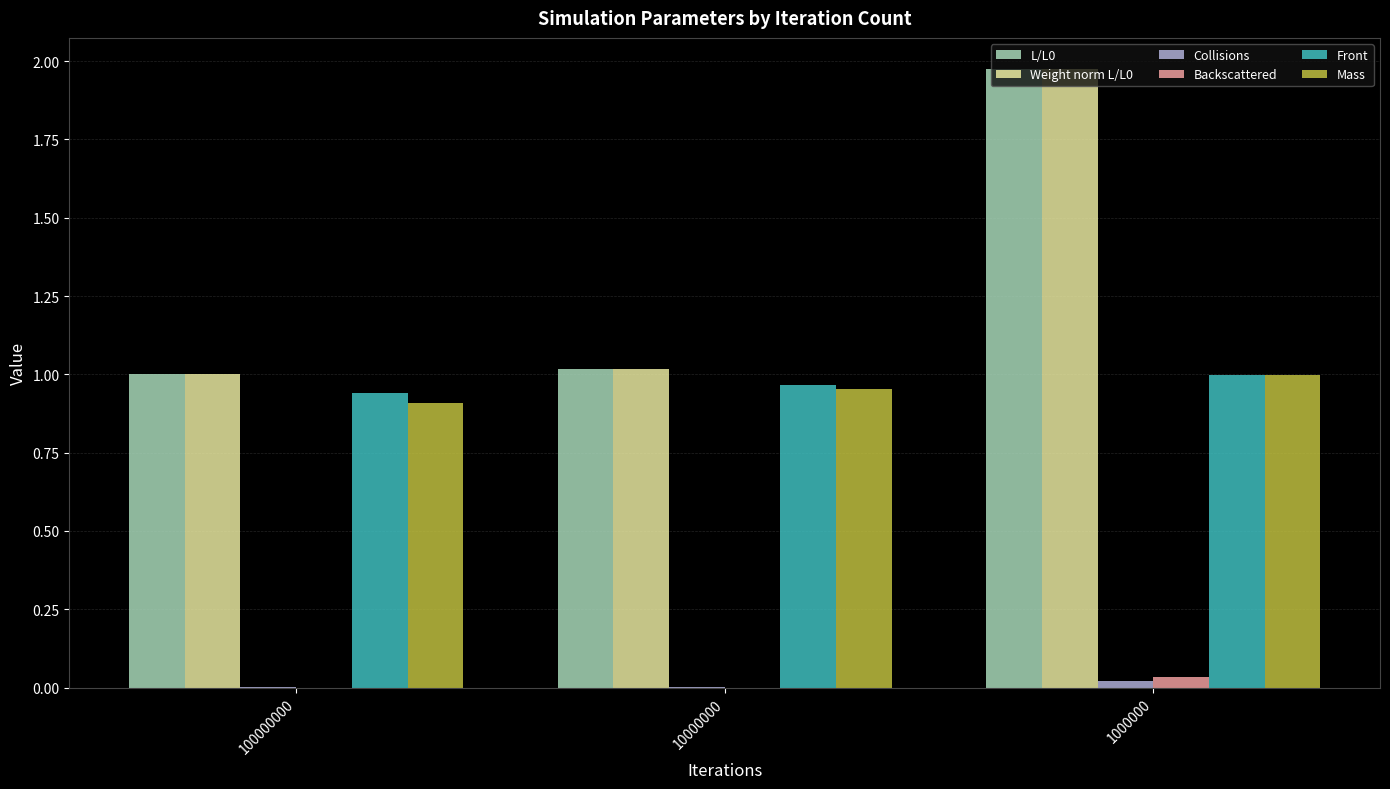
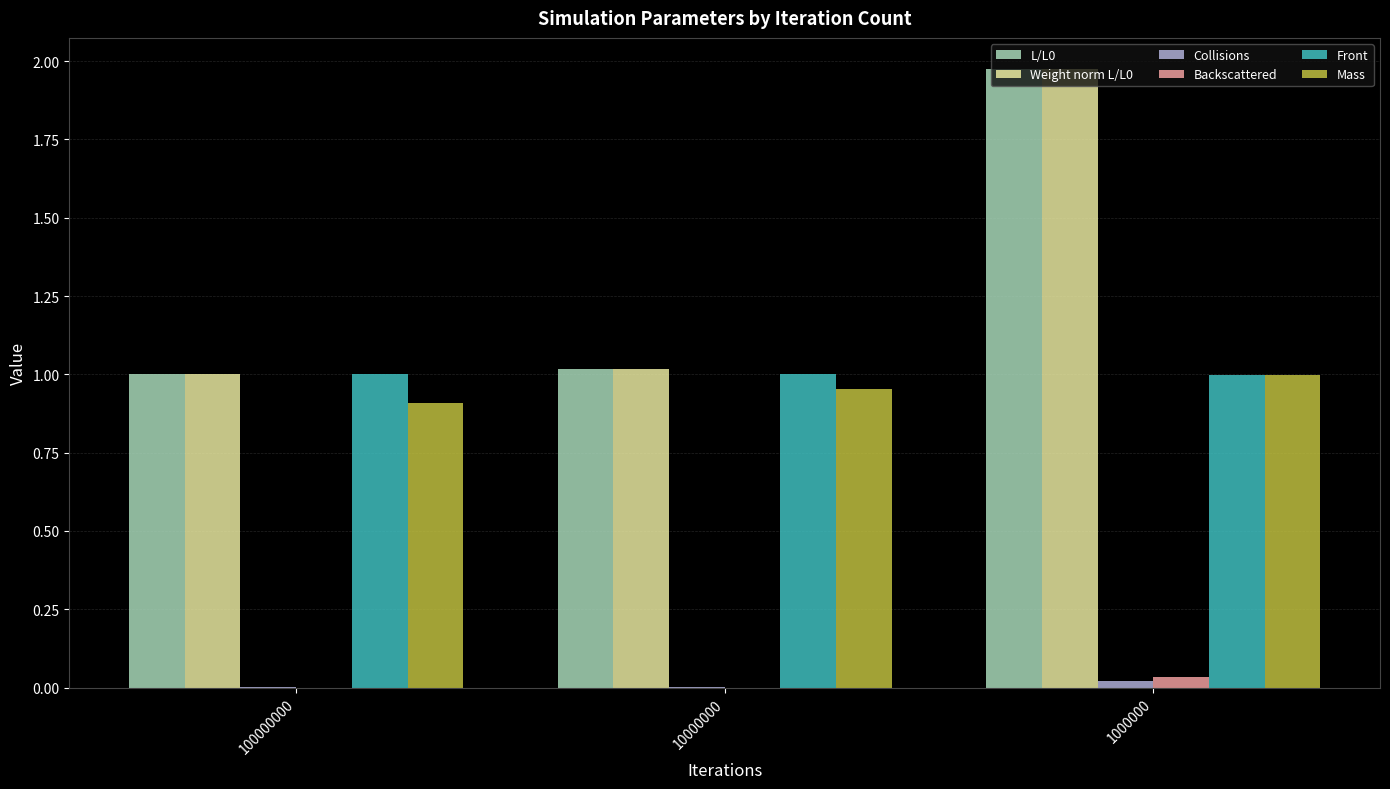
Front, 100000000: 0.94 -> 1.00
Front, 10000000: 0.96 -> 1.00
